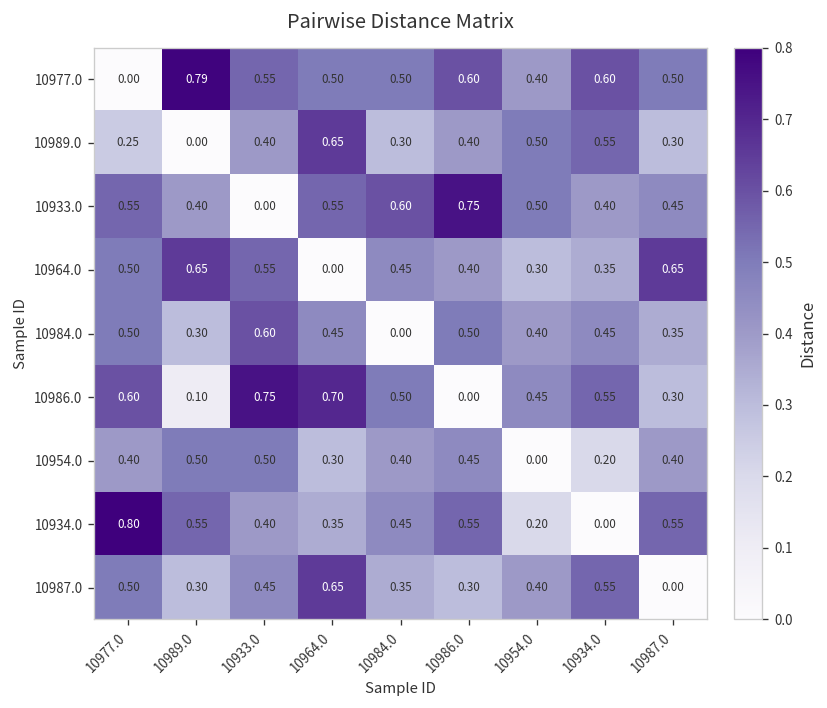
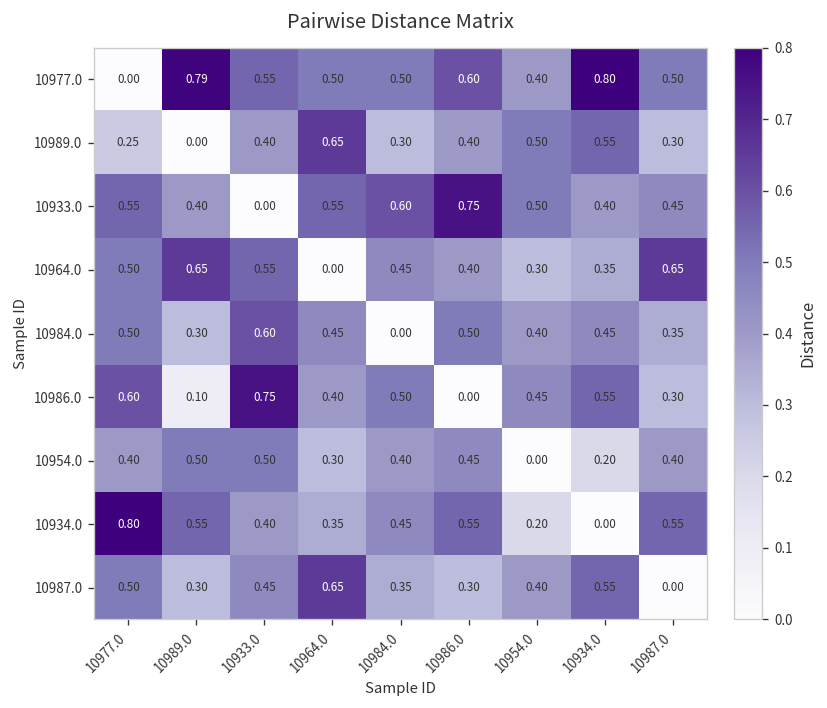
10977.0, 10934.0: 0.60 -> 0.80
10986.0, 10964.0: 0.70 -> 0.40
